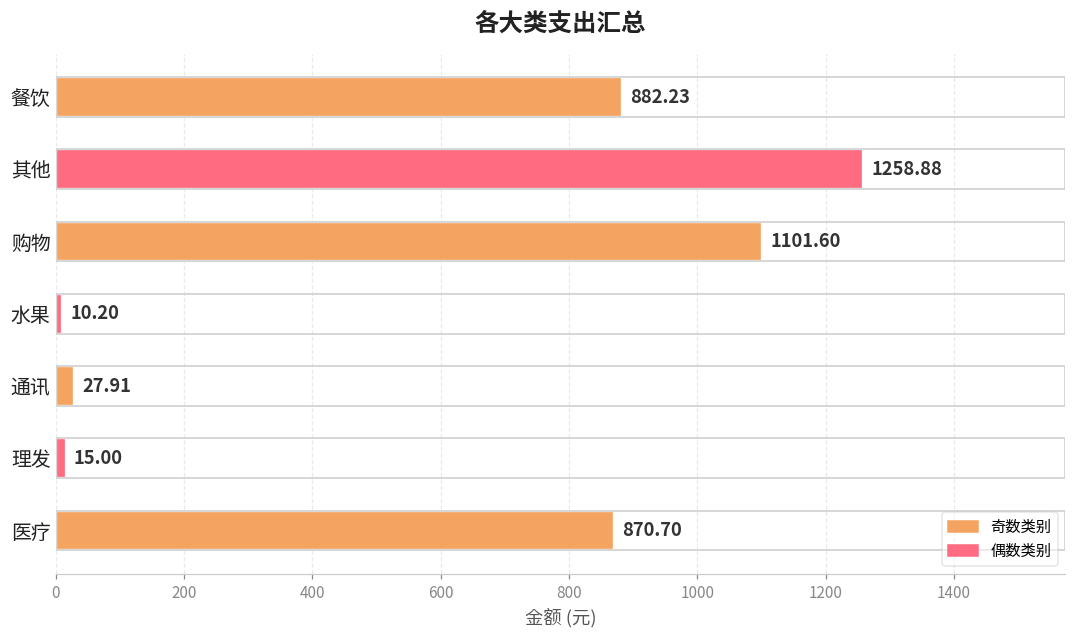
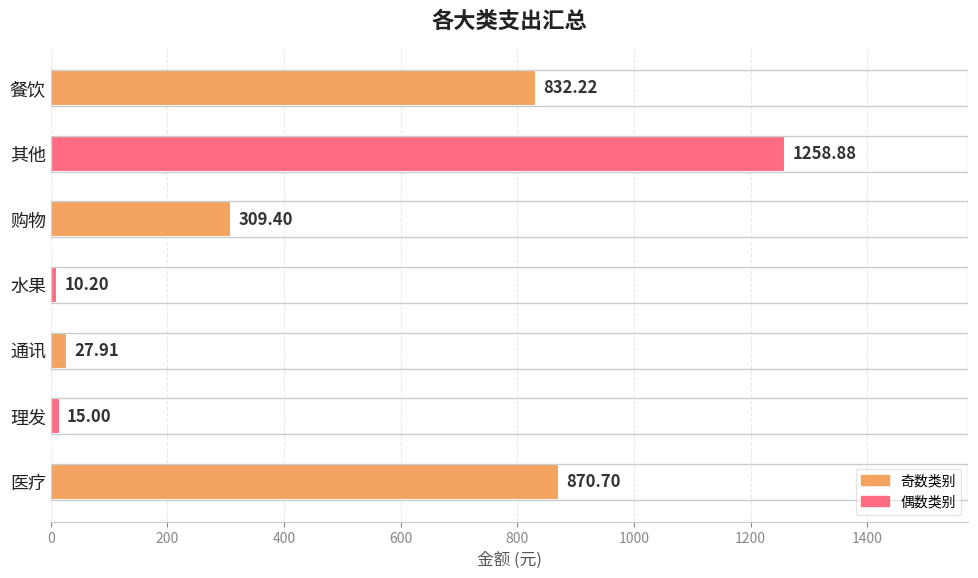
餐饮: 882.23 -> 832.22
购物: 1101.60 -> 309.40
